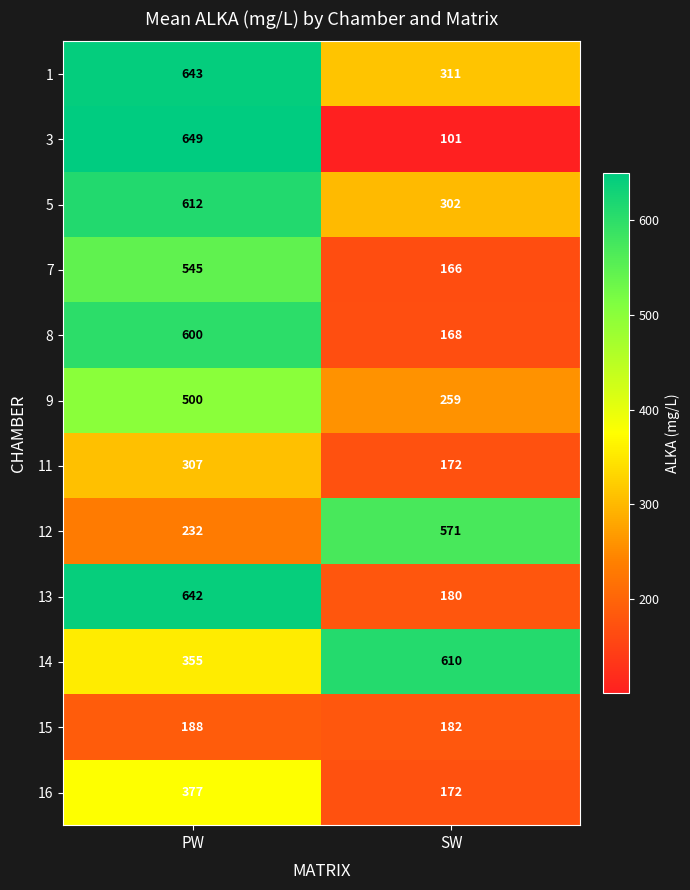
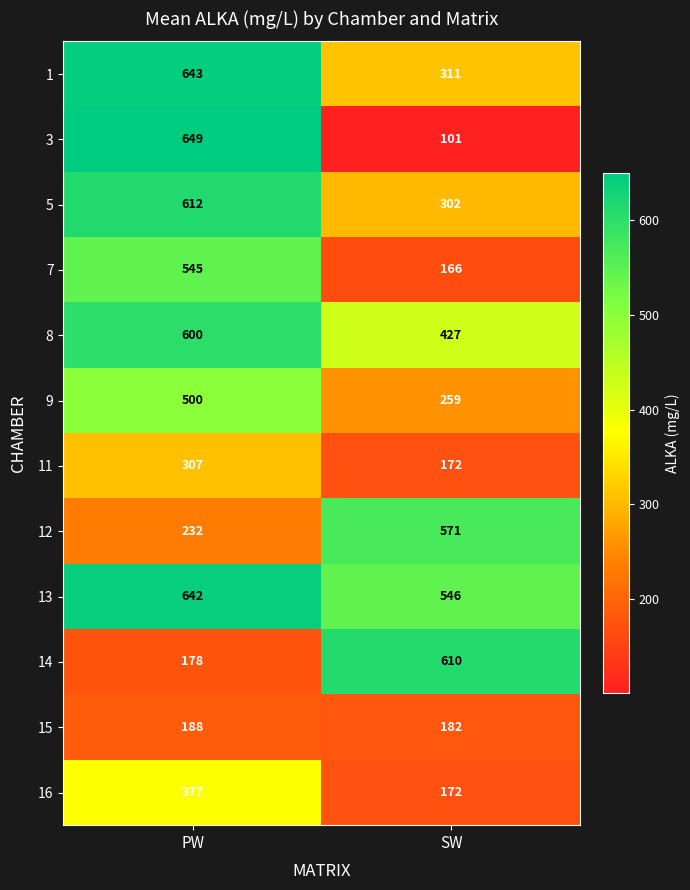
8, SW: 168 -> 427
13, SW: 180 -> 546
14, PW: 355 -> 178
